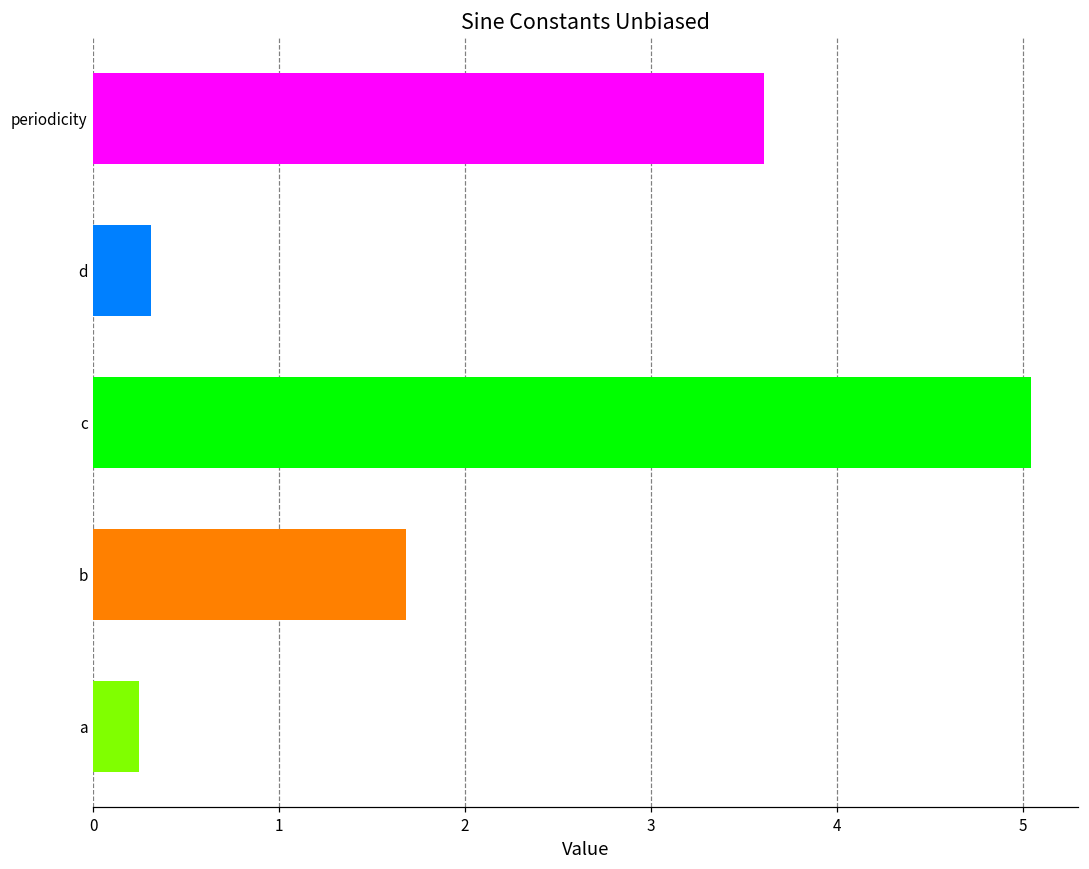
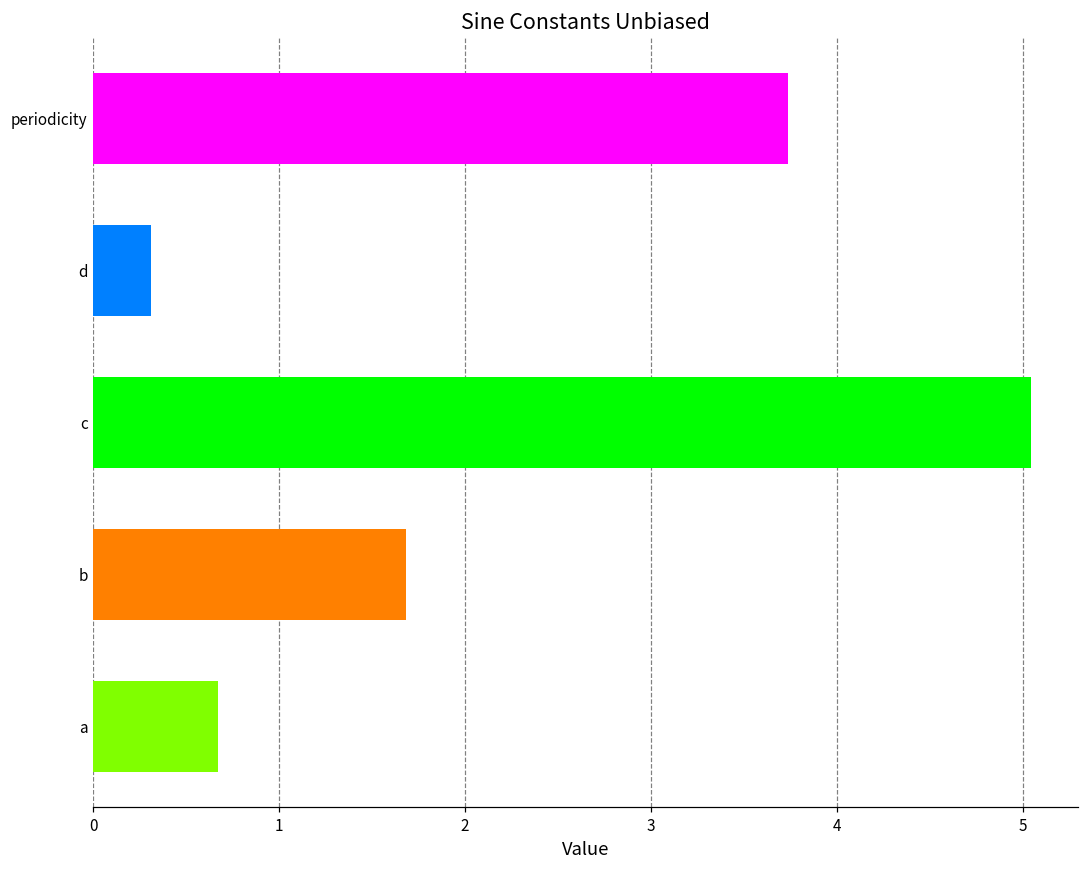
periodicity: 3.61 -> 3.74
a: 0.25 -> 0.67
